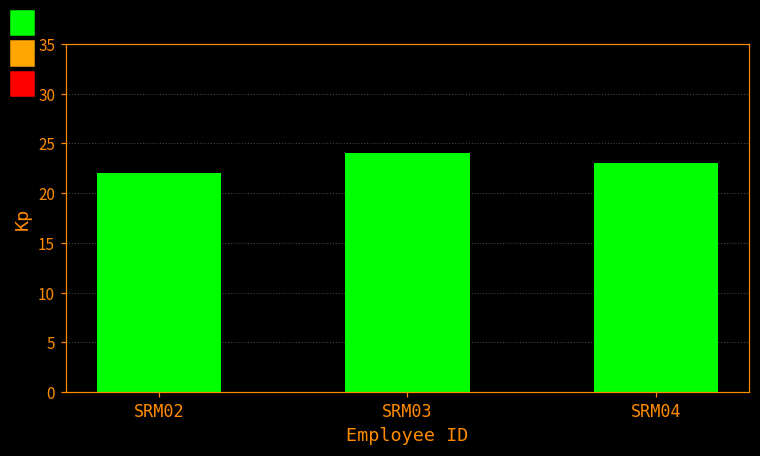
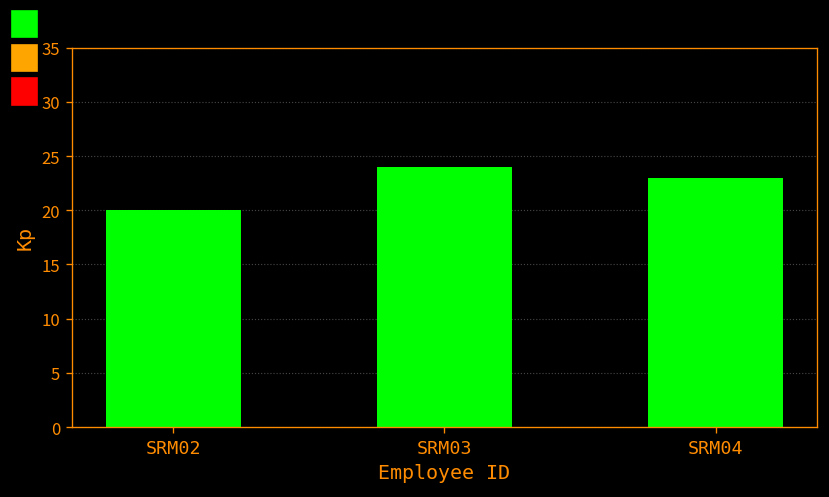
SRM02: 22 -> 20
